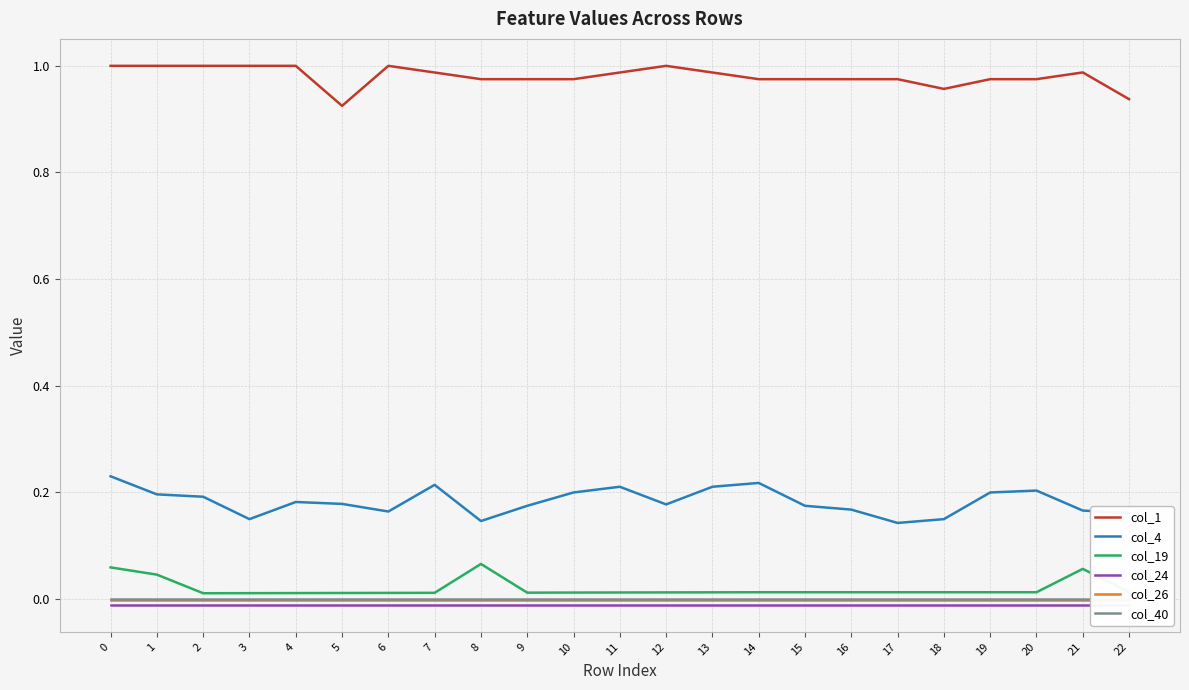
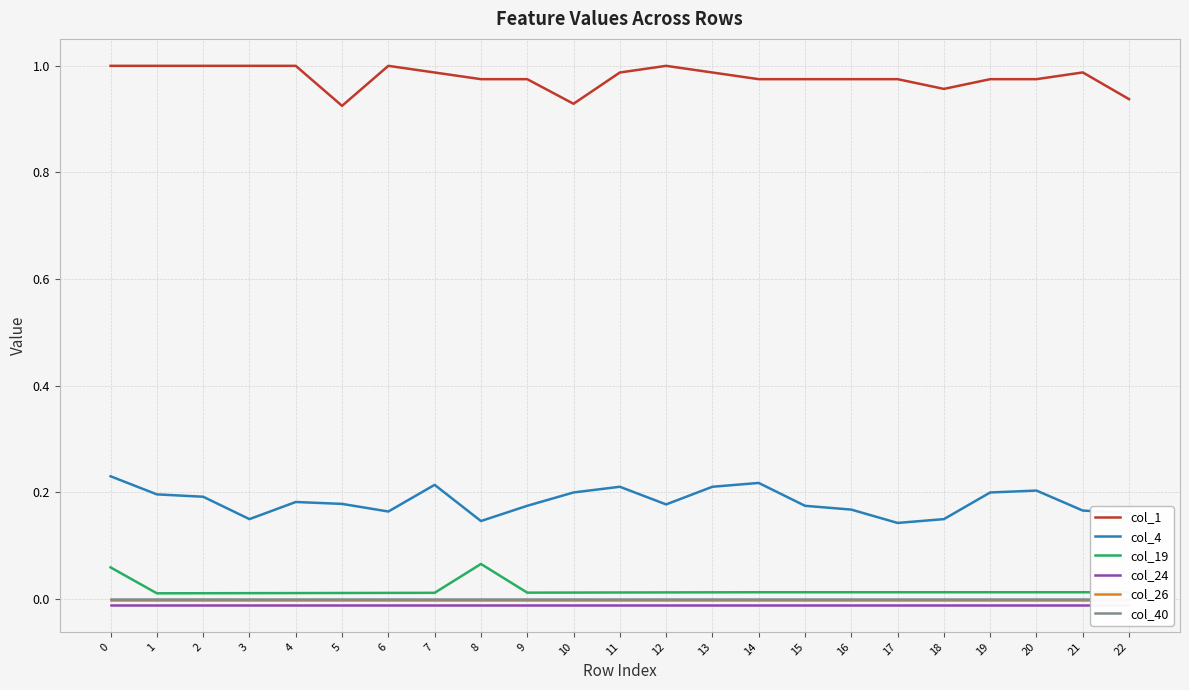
col_19, 1: 0.05 -> 0.01
col_1, 10: 0.98 -> 0.93
col_19, 21: 0.06 -> 0.01
